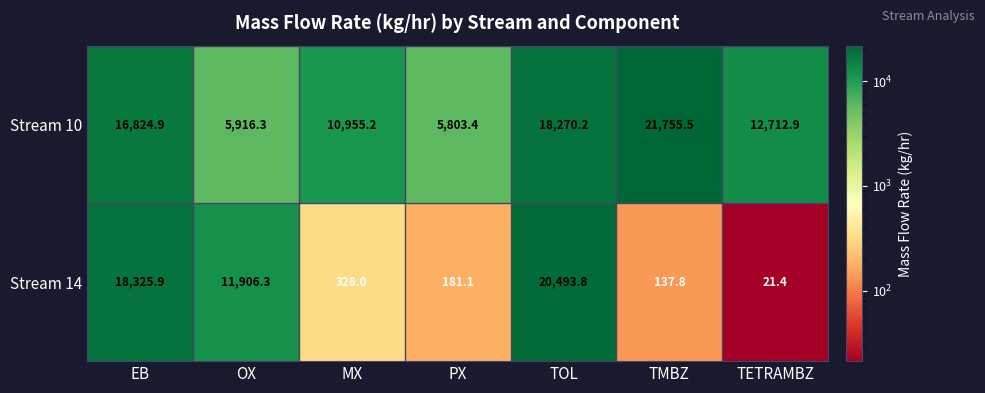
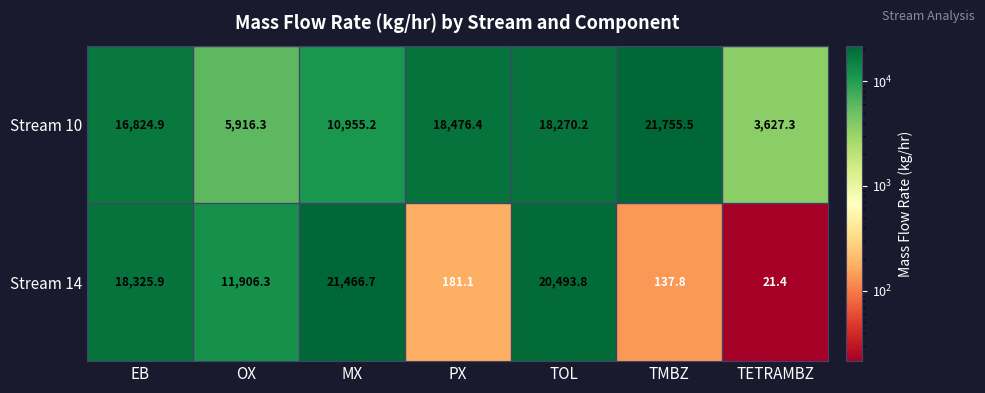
Stream 10, PX: 5,803.4 -> 18,476.4
Stream 10, TETRAMBZ: 12,712.9 -> 3,627.3
Stream 14, MX: 328.0 -> 21,466.7
